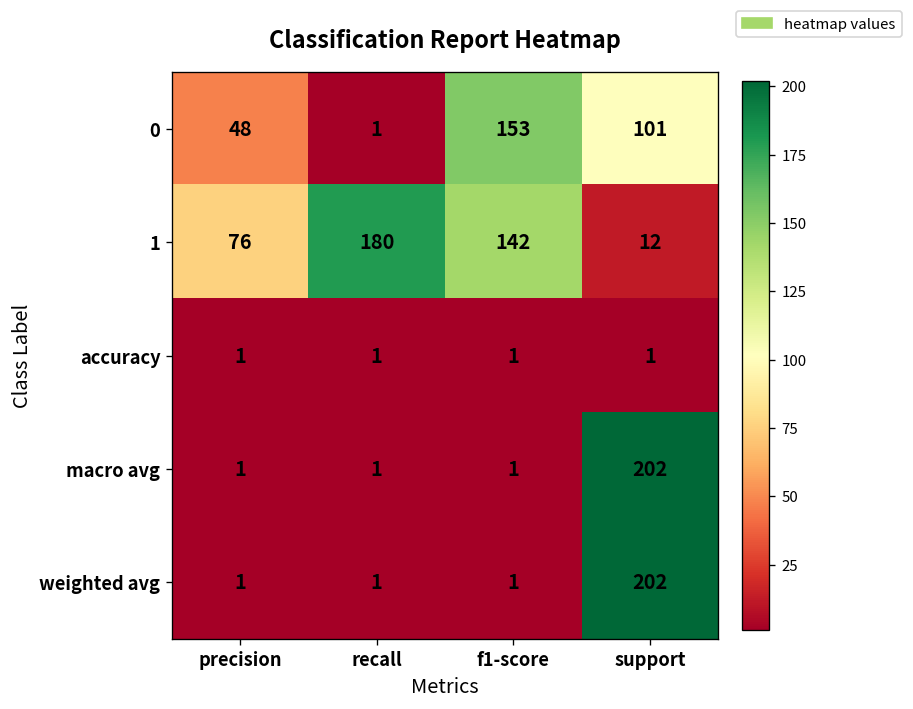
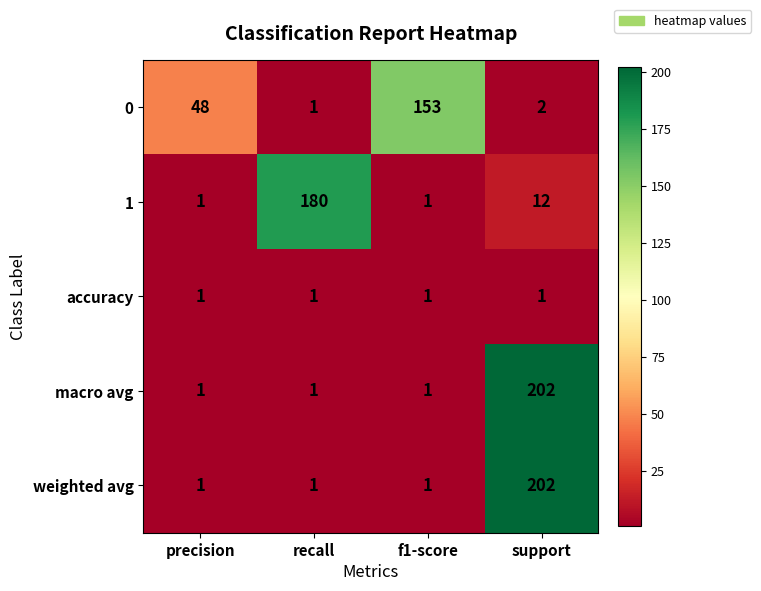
0, support: 101 -> 2
1, precision: 76 -> 1
1, f1-score: 142 -> 1
